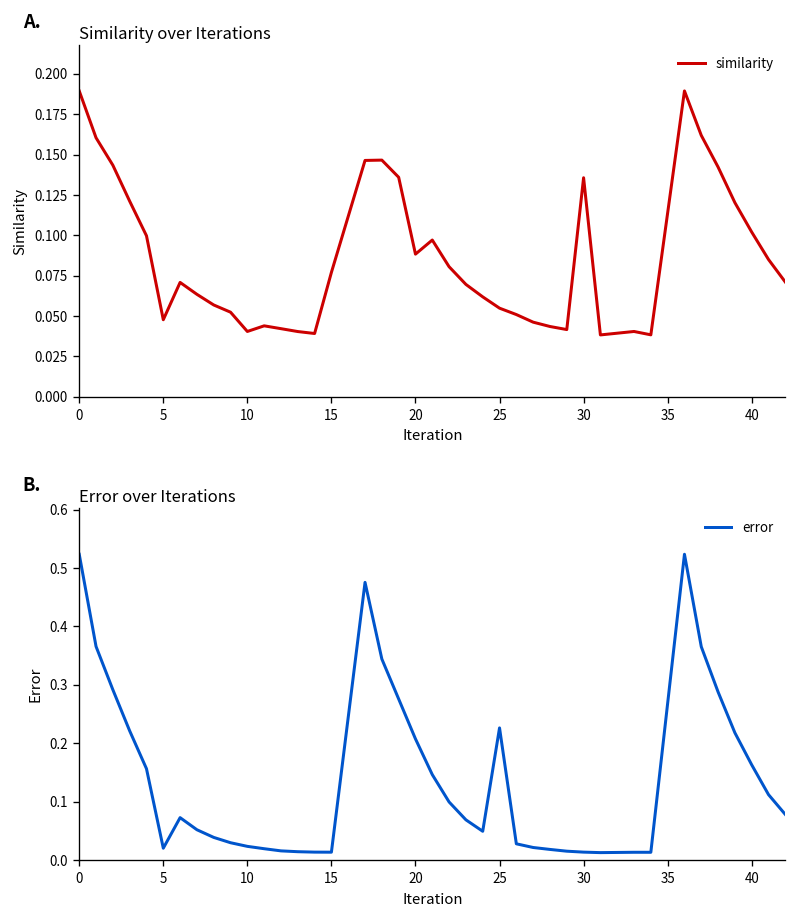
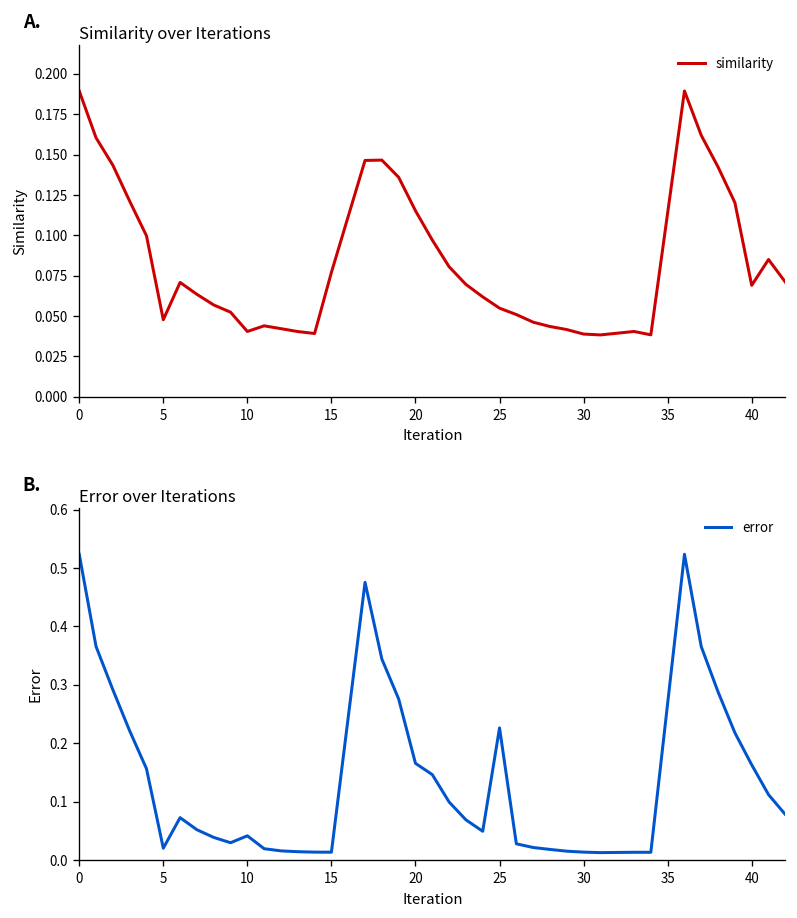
Similarity over Iterations, 20: 0.088 -> 0.115
Similarity over Iterations, 30: 0.136 -> 0.039
Similarity over Iterations, 40: 0.102 -> 0.069
Error over Iterations, 10: 0.02 -> 0.04
Error over Iterations, 20: 0.21 -> 0.17
